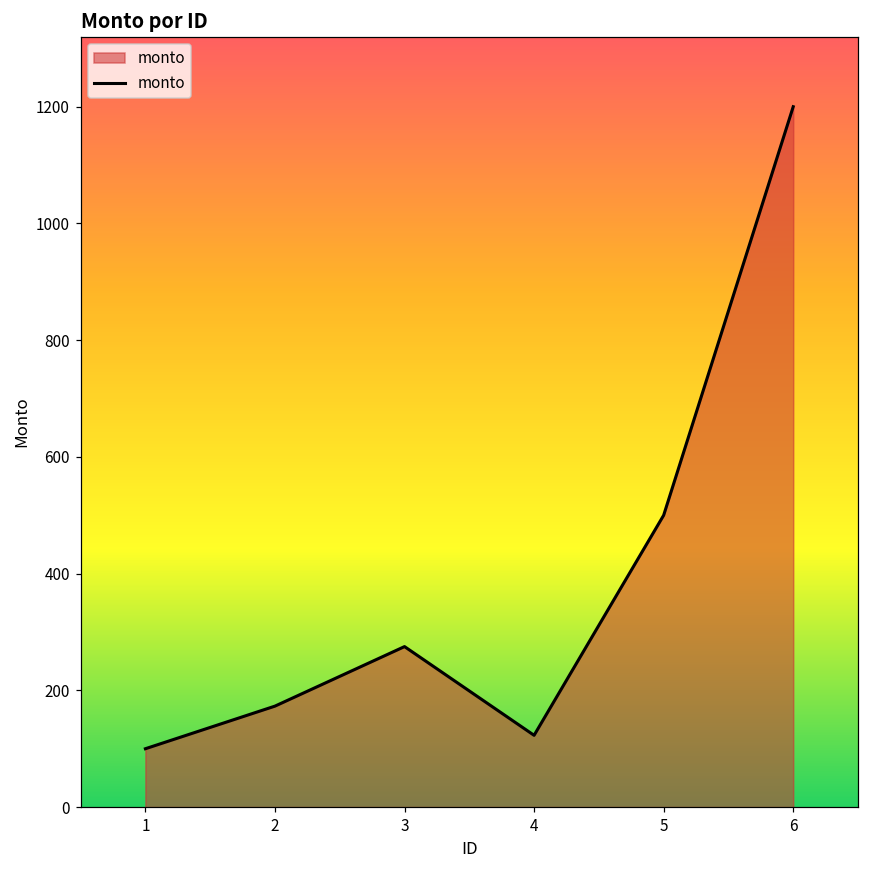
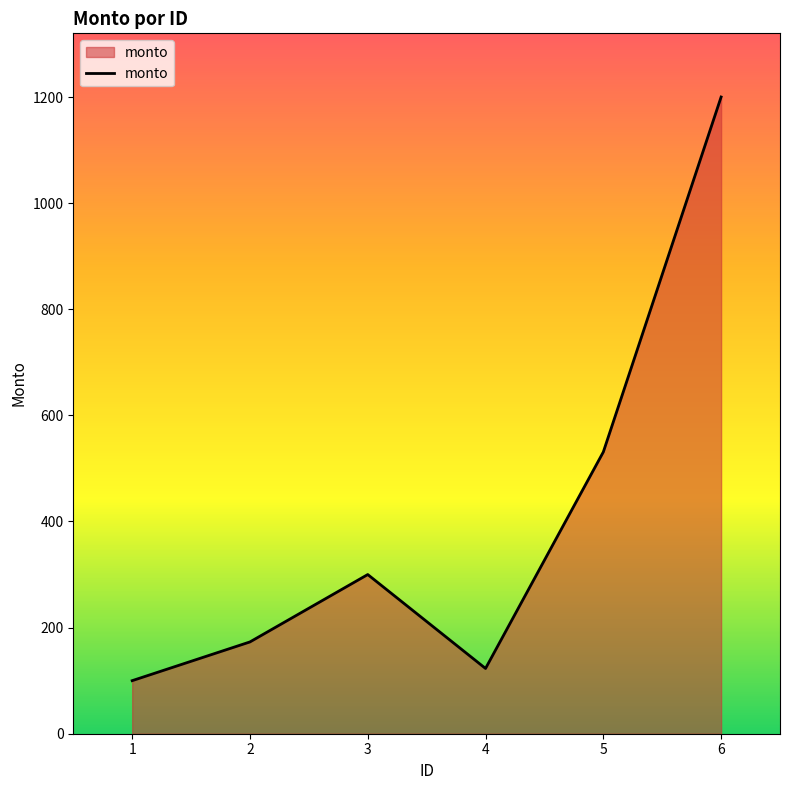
3: 280 -> 300
5: 500 -> 530
